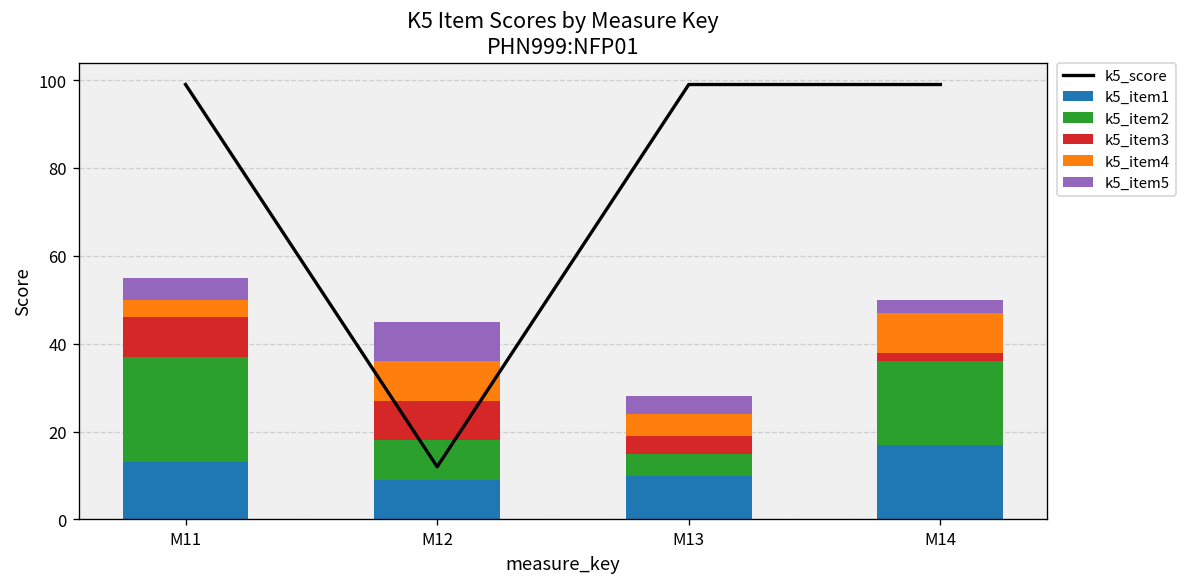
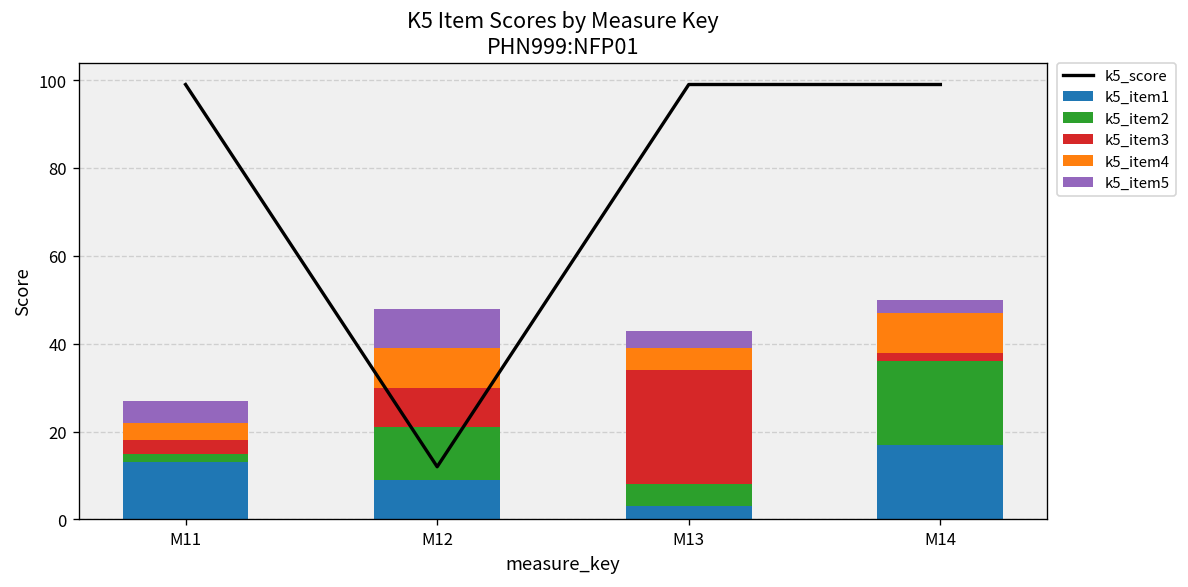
k5_item2, M11: 24 -> 2
k5_item3, M11: 9 -> 3
k5_item2, M12: 9 -> 12
k5_item1, M13: 10 -> 3
k5_item3, M13: 4 -> 26
